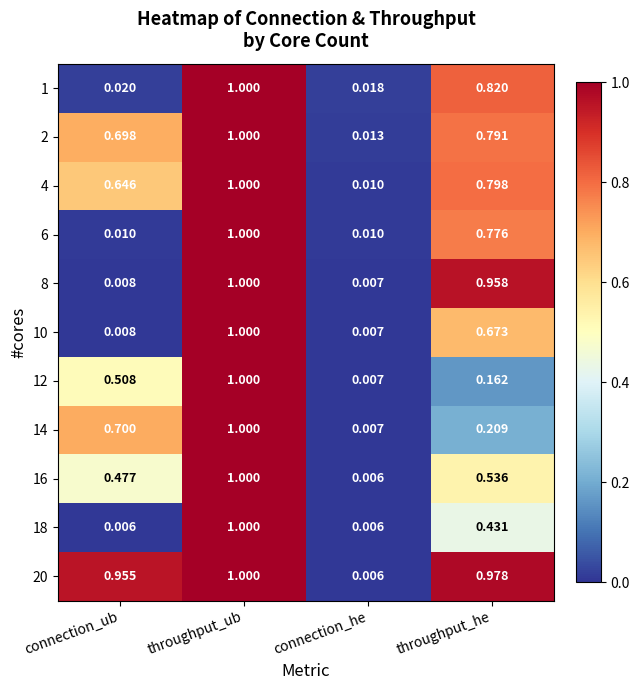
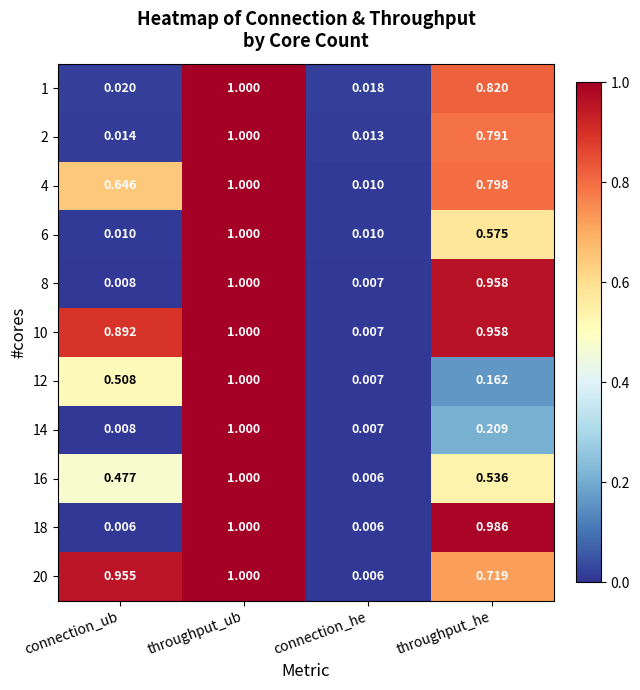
2, connection_ub: 0.698 -> 0.014
6, throughput_he: 0.776 -> 0.575
10, connection_ub: 0.008 -> 0.892
10, throughput_he: 0.673 -> 0.958
14, connection_ub: 0.700 -> 0.008
18, throughput_he: 0.431 -> 0.986
20, throughput_he: 0.978 -> 0.719
